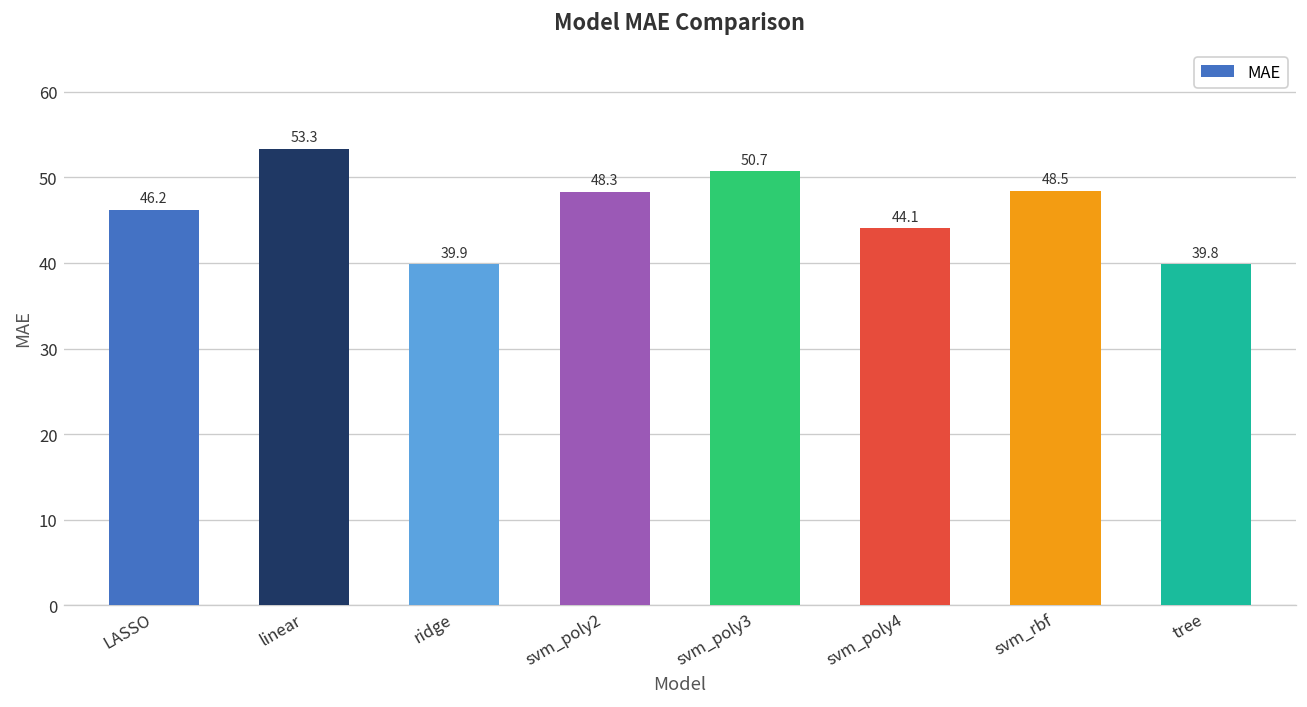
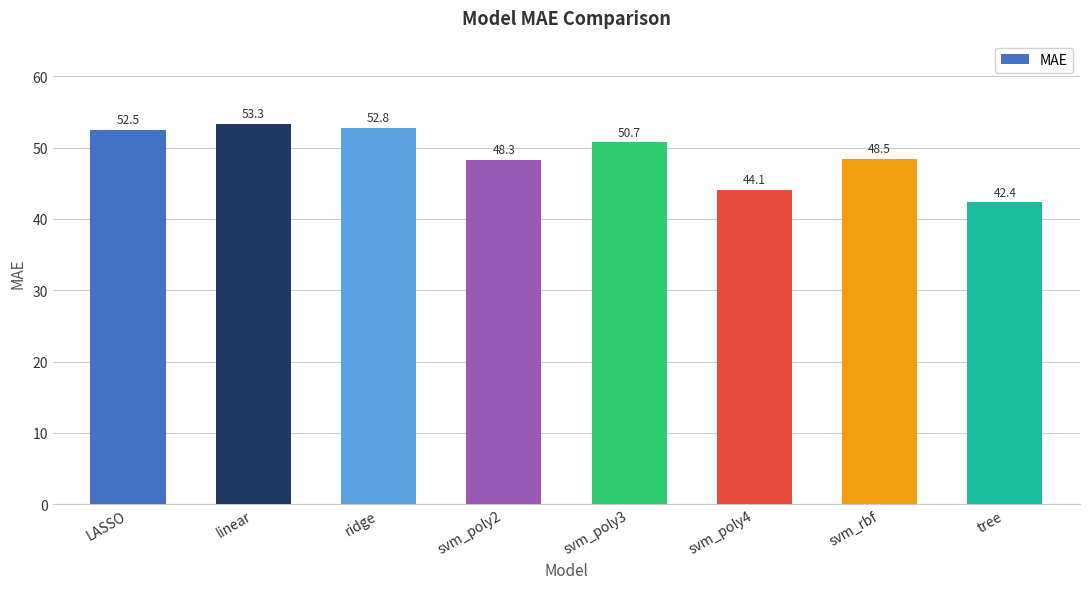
LASSO: 46.2 -> 52.5
ridge: 39.9 -> 52.8
tree: 39.8 -> 42.4
